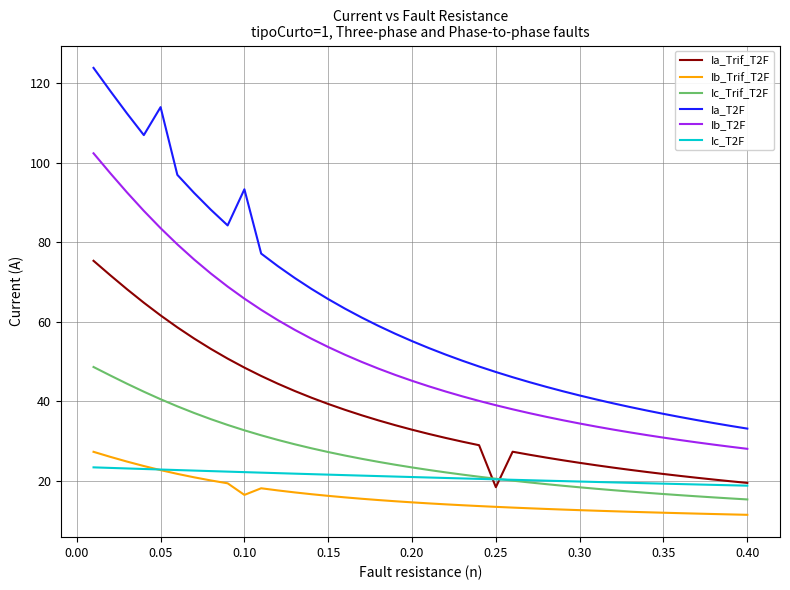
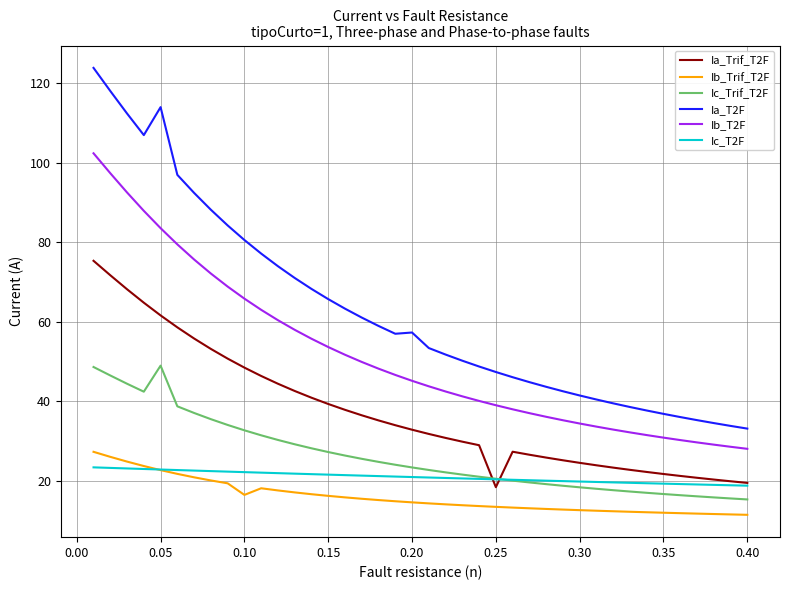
Ic_Trif_T2F, 0.05: 41 -> 49
Ia_T2F, 0.10: 93 -> 81
Ia_T2F, 0.20: 55 -> 57
